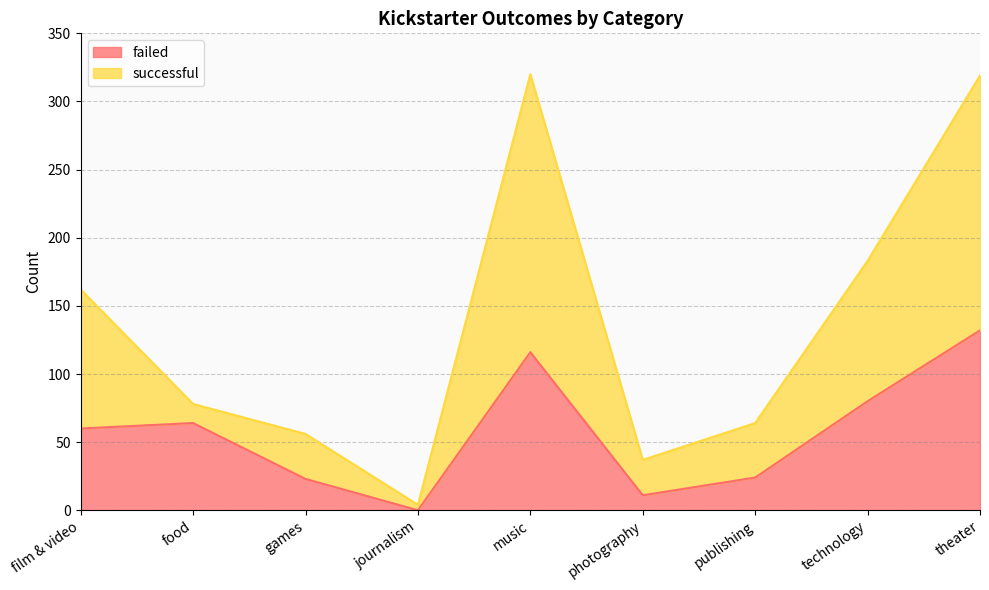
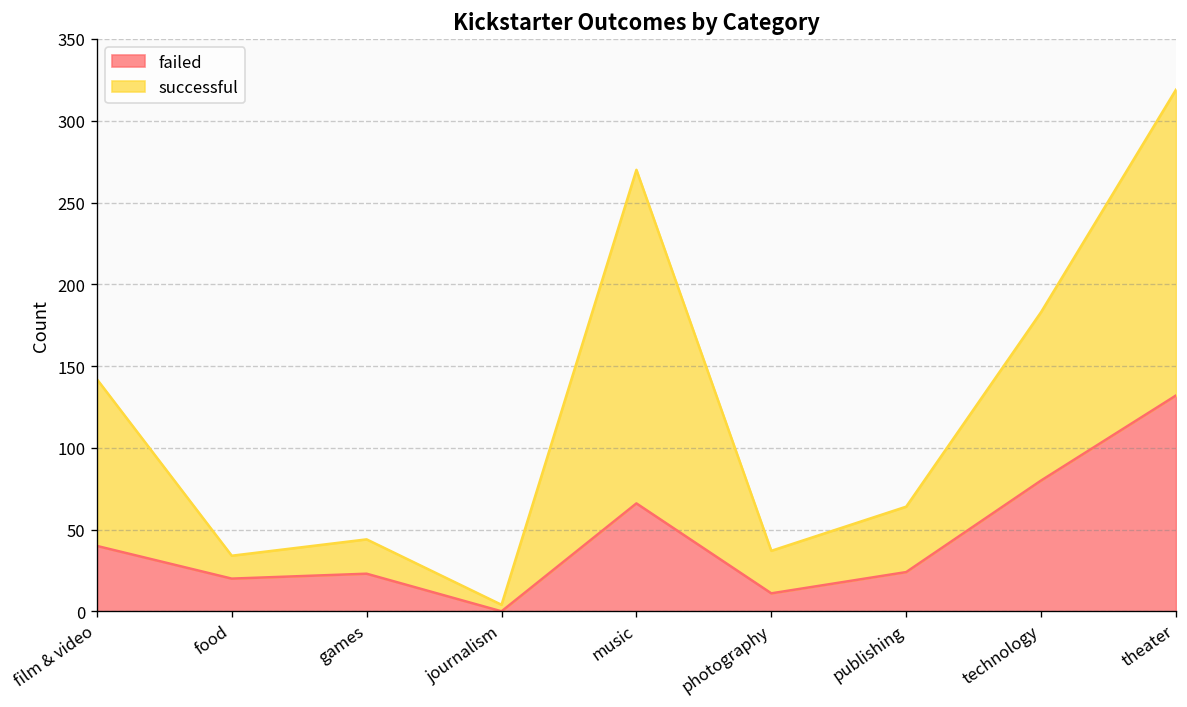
failed, film & video: 60 -> 40
failed, food: 64 -> 20
successful, games: 33 -> 21
failed, music: 116 -> 66
